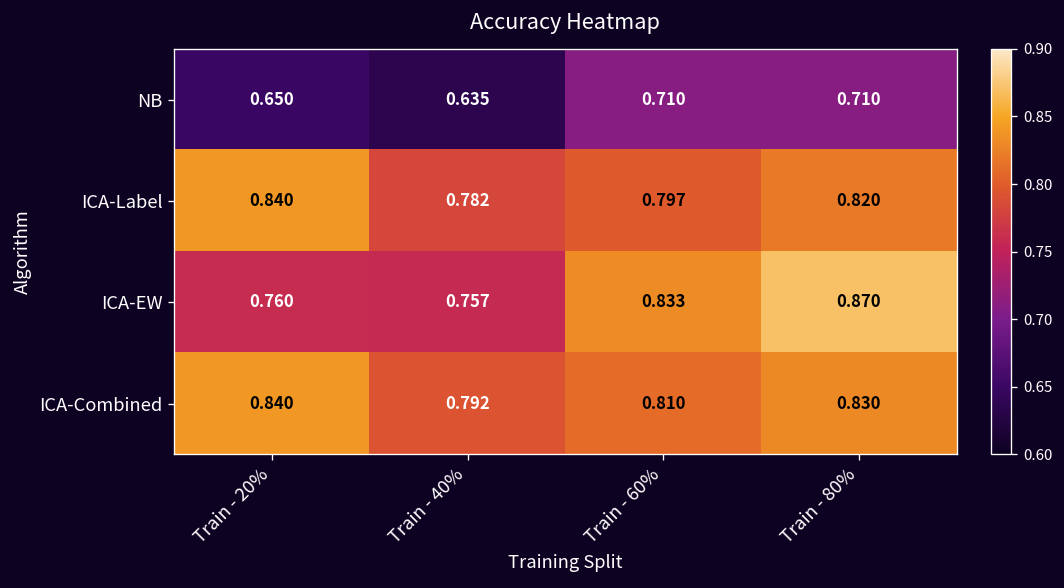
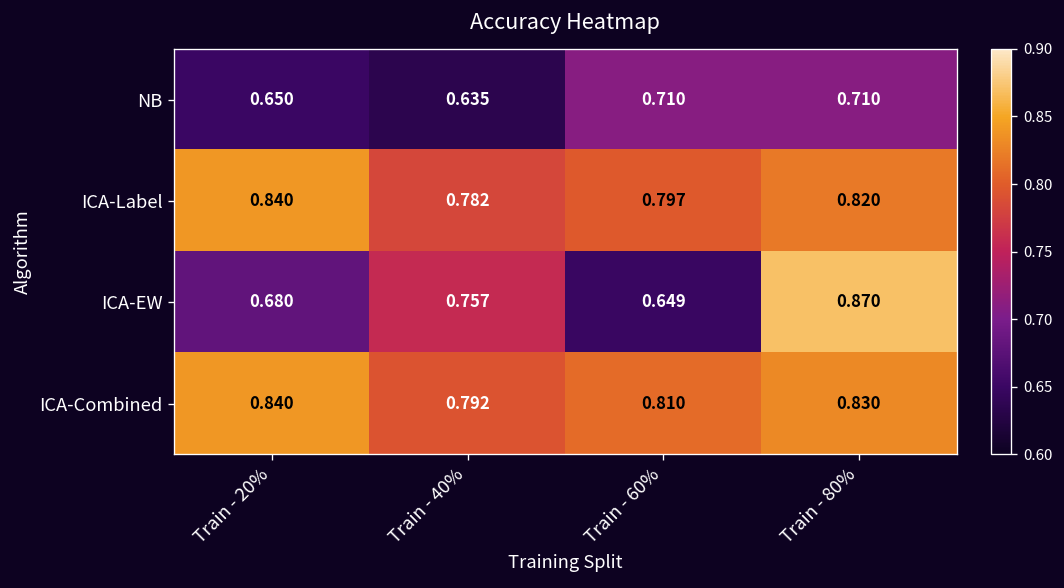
ICA-EW, Train - 20%: 0.760 -> 0.680
ICA-EW, Train - 60%: 0.833 -> 0.649
